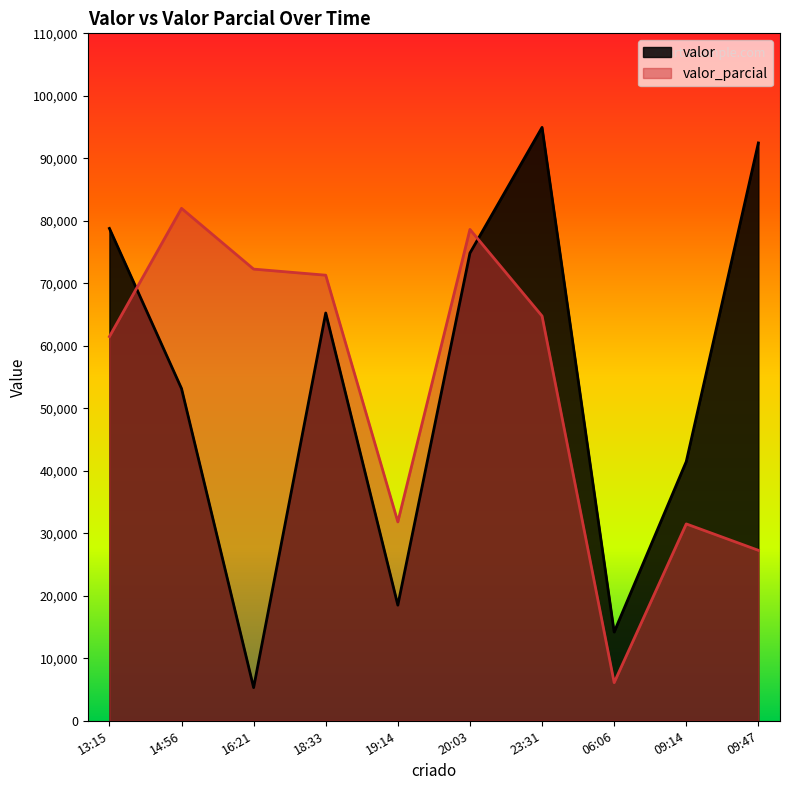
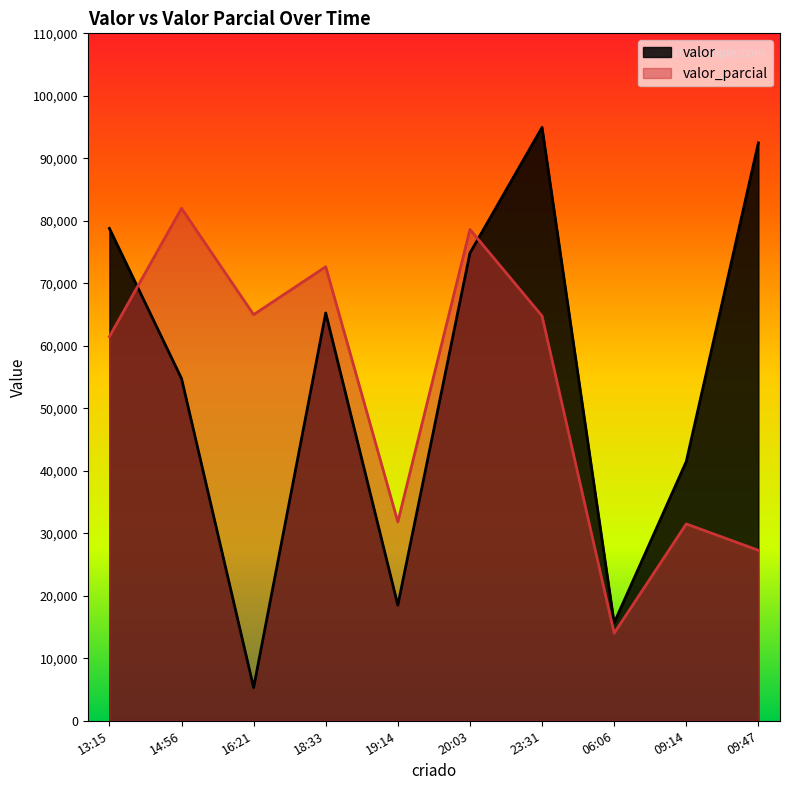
valor, 14:56: 53,000 -> 55,000
valor_parcial, 16:21: 72,000 -> 65,000
valor_parcial, 18:33: 71,000 -> 73,000
valor, 06:06: 14,000 -> 16,000
valor_parcial, 06:06: 6,000 -> 14,000
